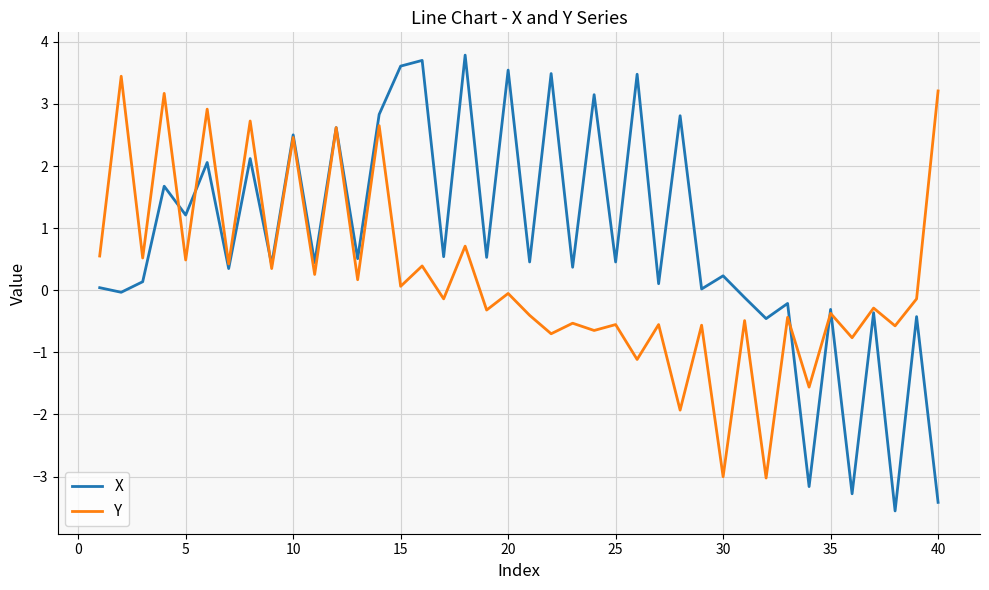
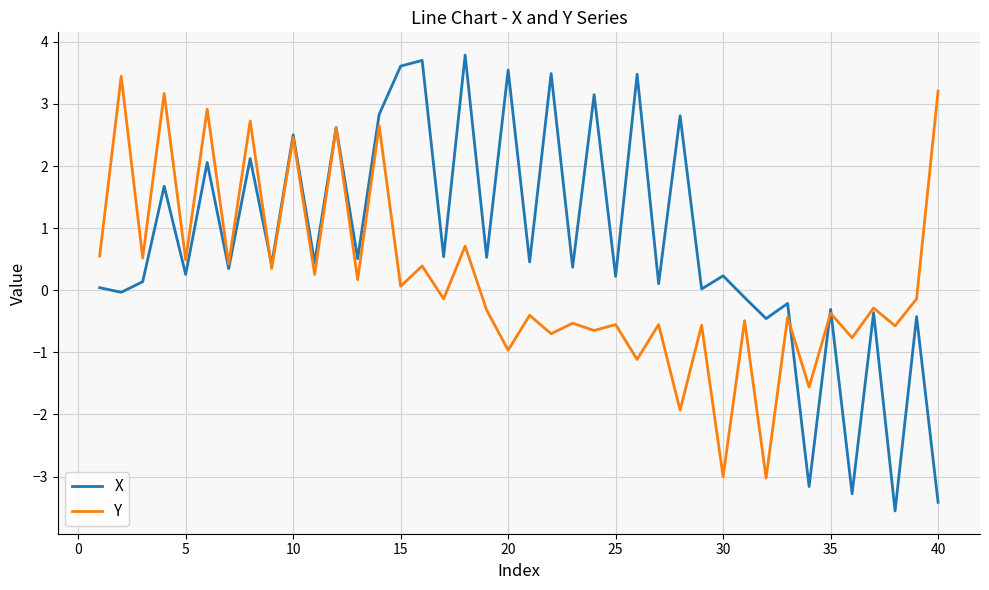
X, 5: 1.2 -> 0.3
Y, 20: -0.1 -> -1.0
X, 25: 0.5 -> 0.2
